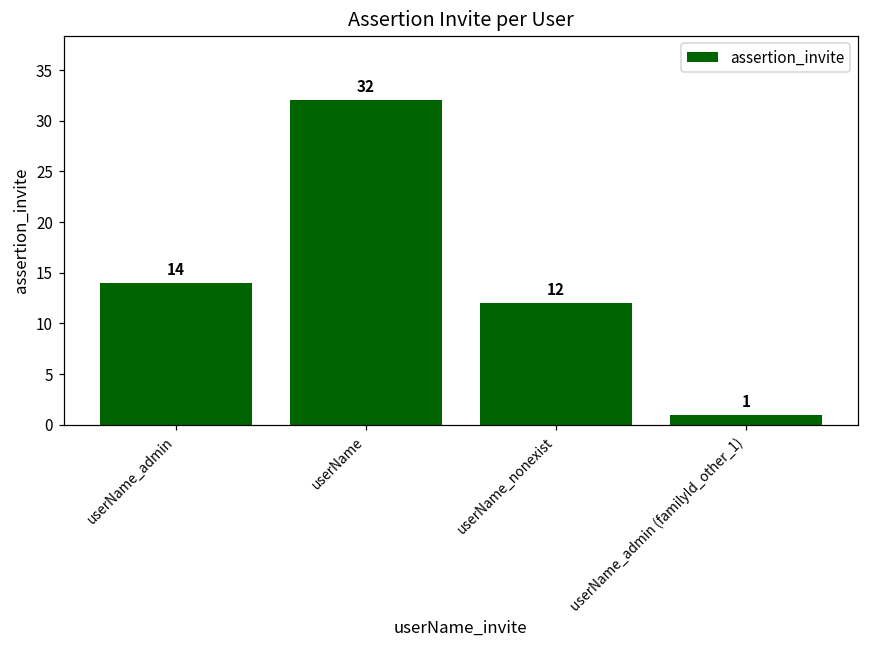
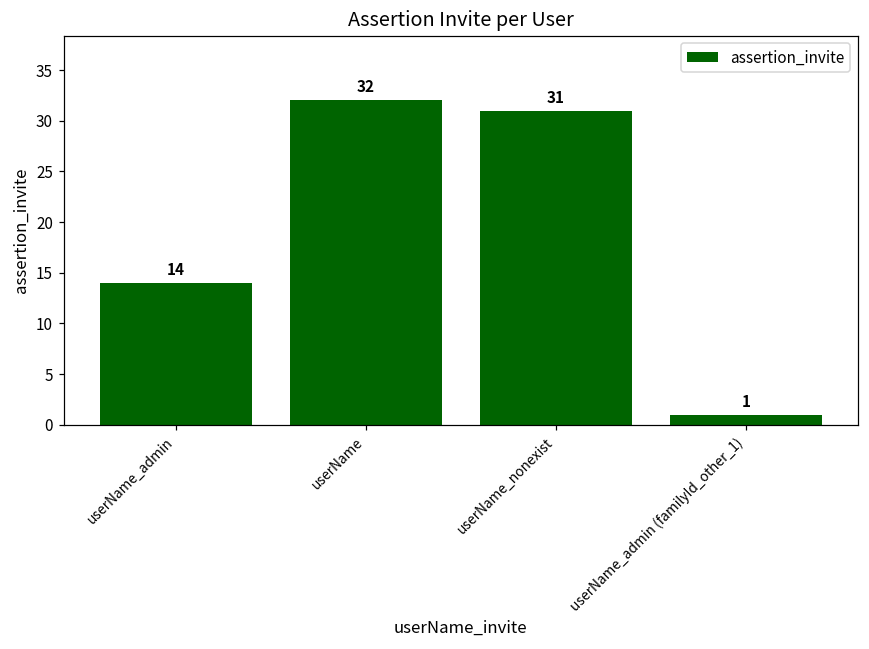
userName_nonexist: 12 -> 31
